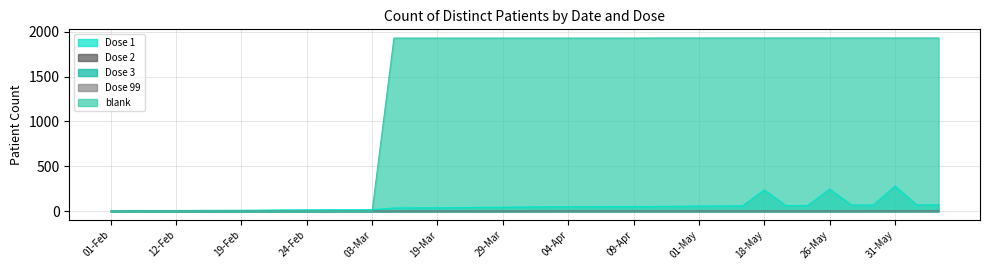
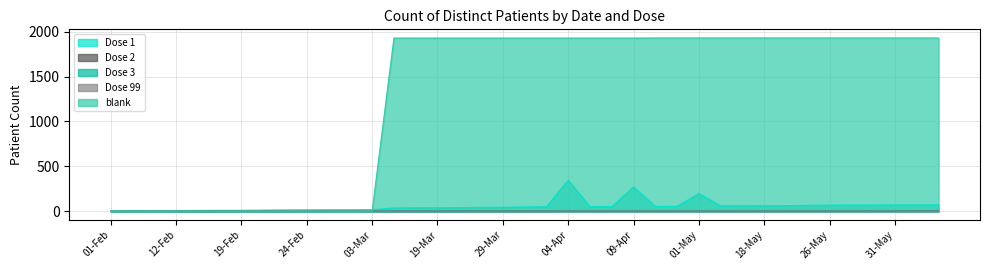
Dose 1, 04-Apr: 0 -> 300
Dose 1, 09-Apr: 100 -> 300
Dose 1, 01-May: 100 -> 200
Dose 1, 18-May: 200 -> 100
Dose 1, 26-May: 200 -> 100
Dose 1, 31-May: 300 -> 100
